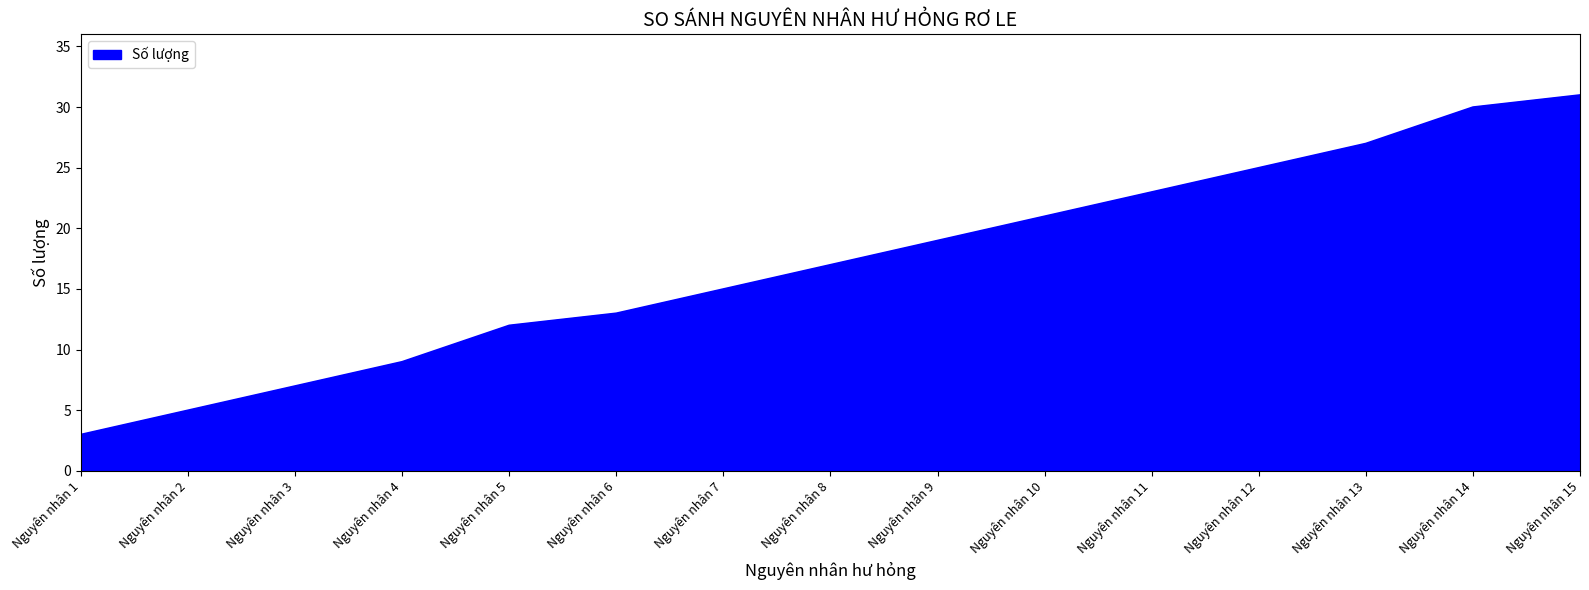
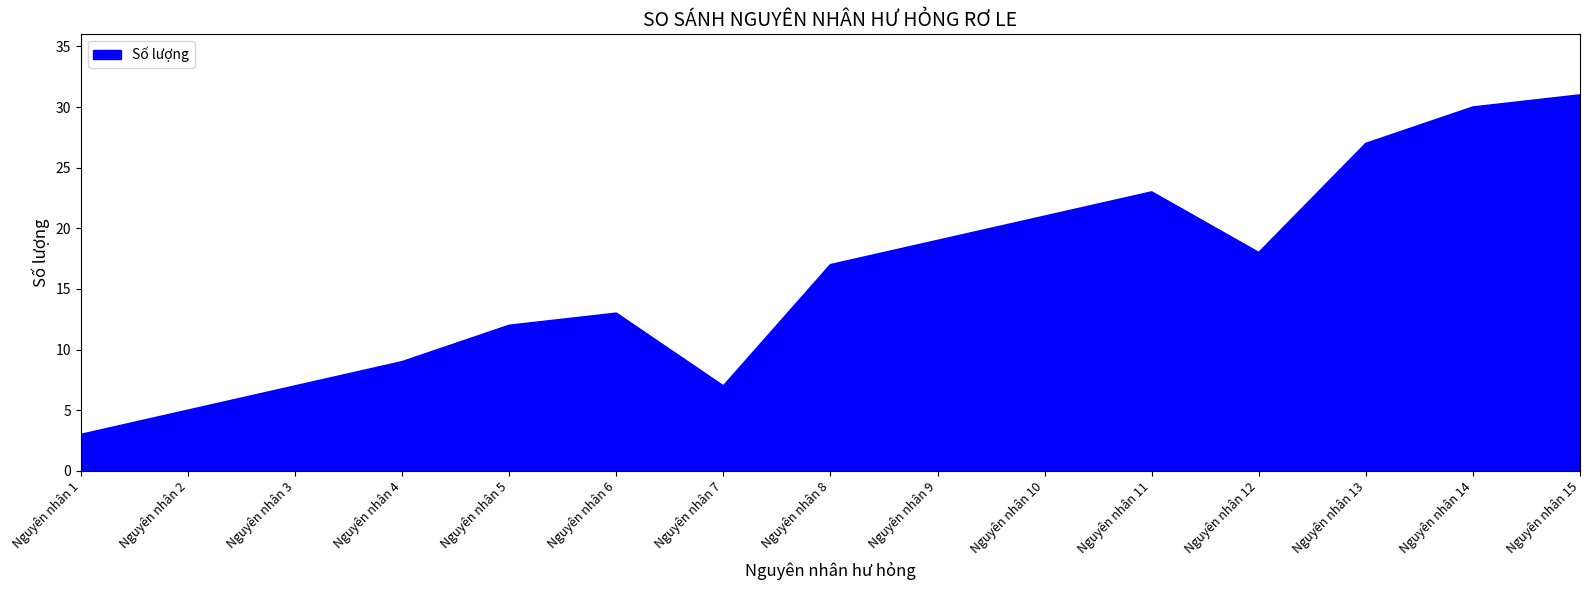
Nguyên nhân 7: 15 -> 7
Nguyên nhân 12: 25 -> 18
